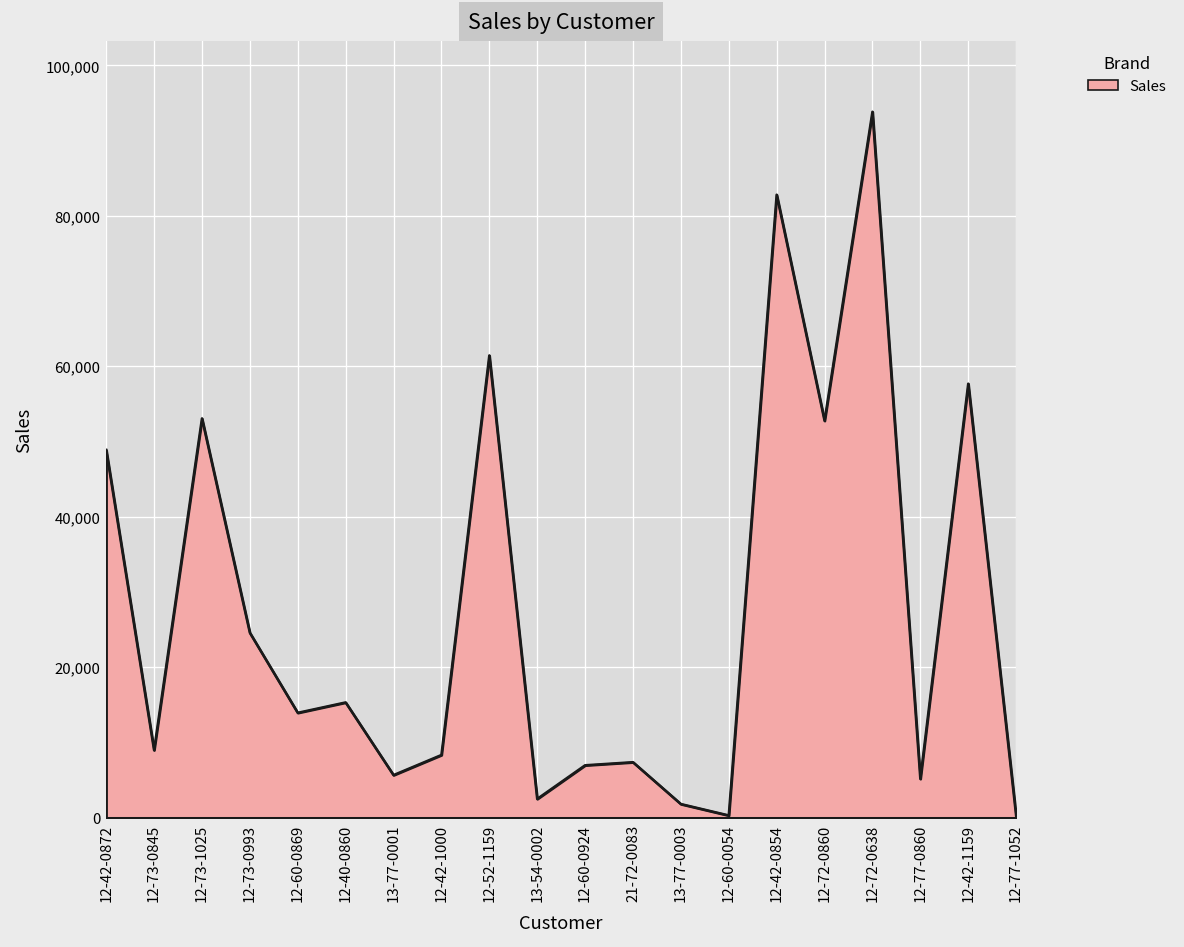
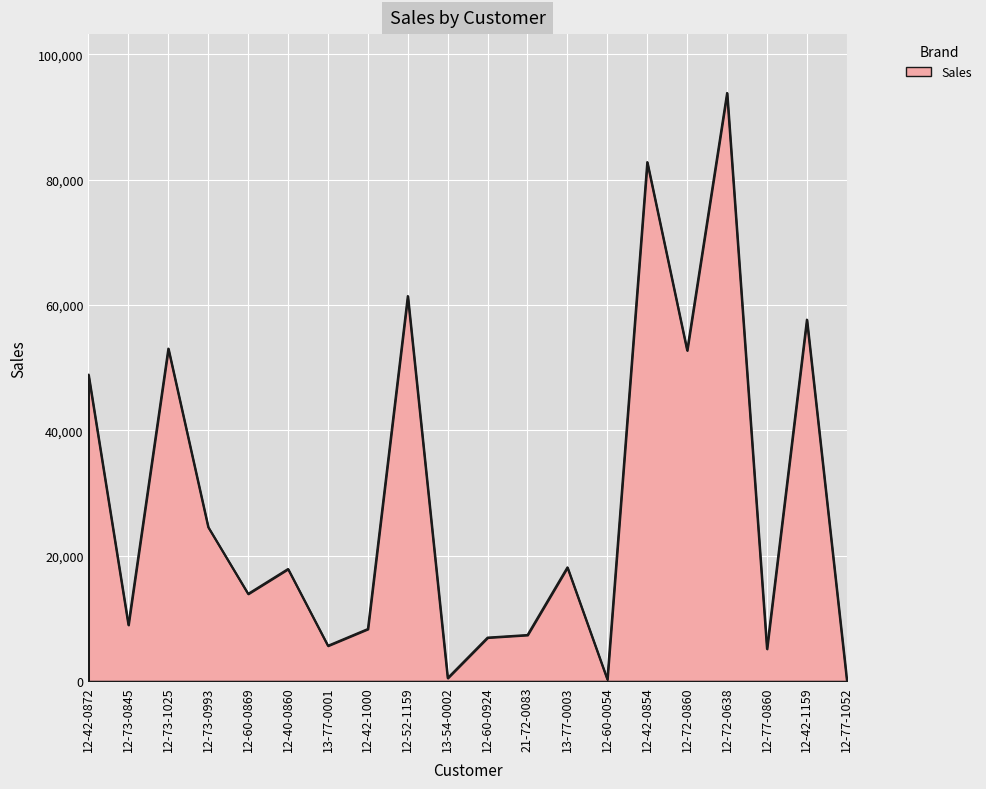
12-40-0860: 15,000 -> 18,000
13-54-0002: 3,000 -> 1,000
13-77-0003: 2,000 -> 18,000
